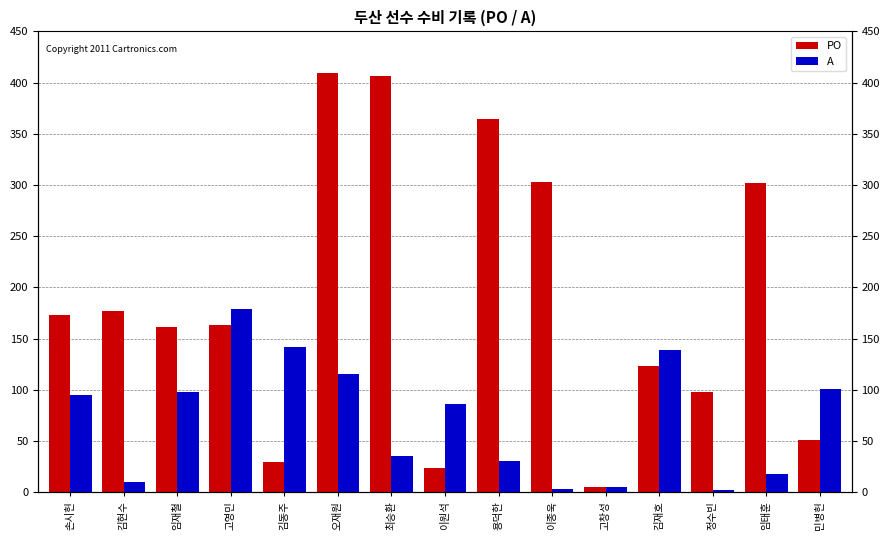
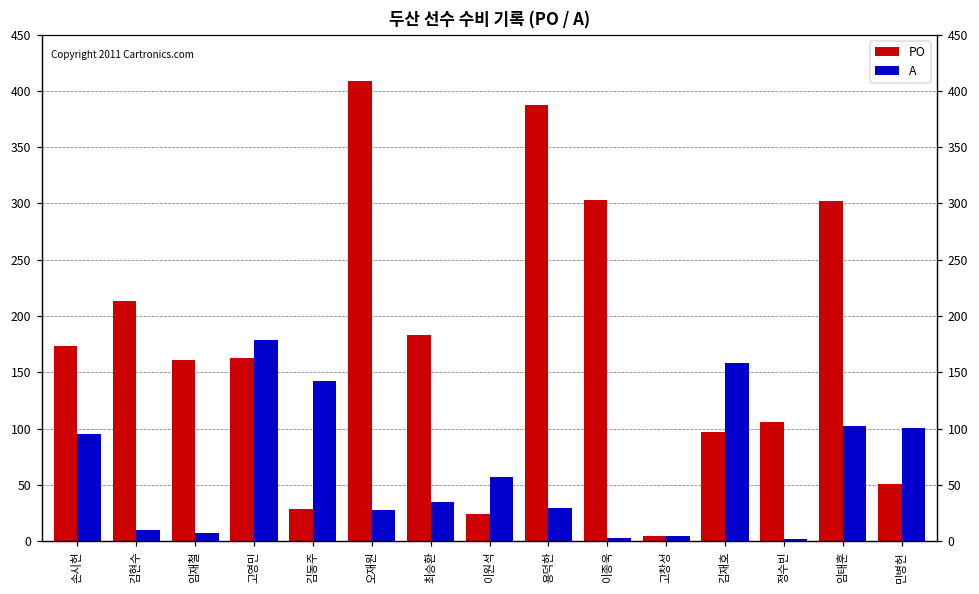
PO, 김현수: 177 -> 213
A, 임재철: 98 -> 7
A, 오재원: 115 -> 28
PO, 최승환: 406 -> 183
A, 이원석: 86 -> 57
PO, 용덕한: 364 -> 387
PO, 김재호: 123 -> 97
A, 김재호: 139 -> 158
PO, 정수빈: 98 -> 106
A, 임태훈: 18 -> 102
